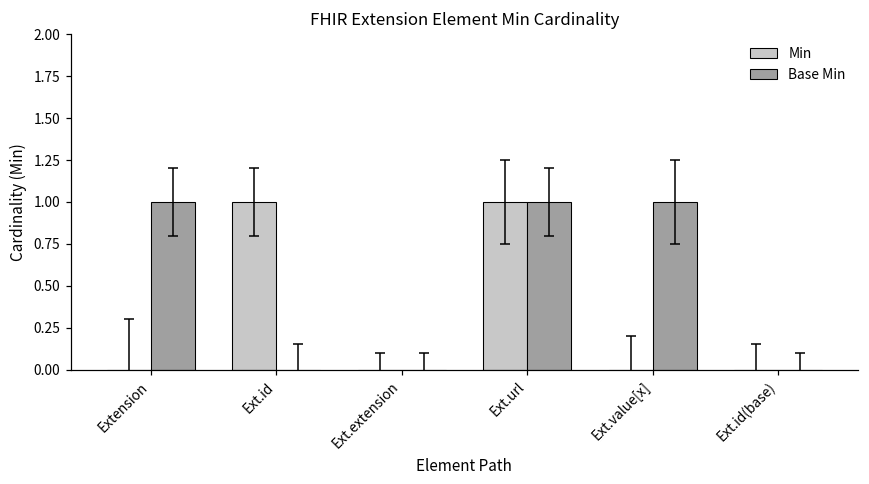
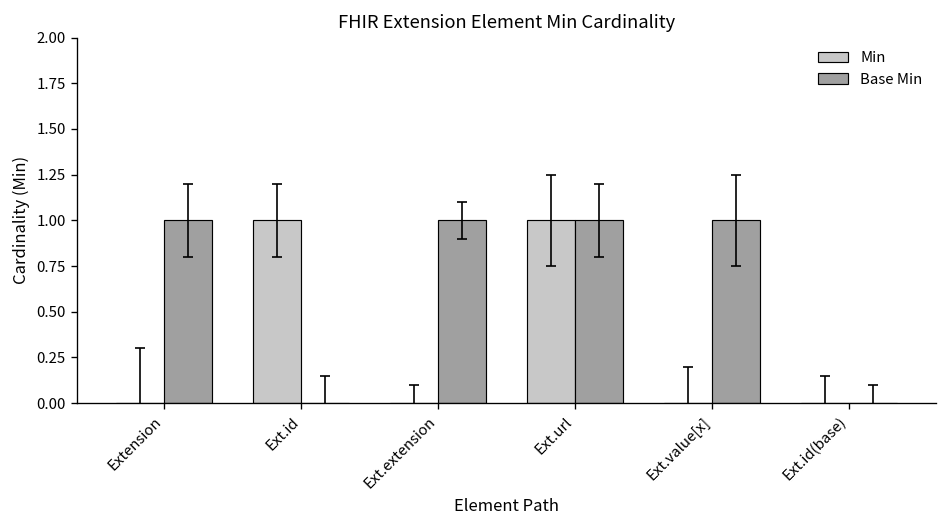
Base Min, Ext.extension: 0 -> 1
